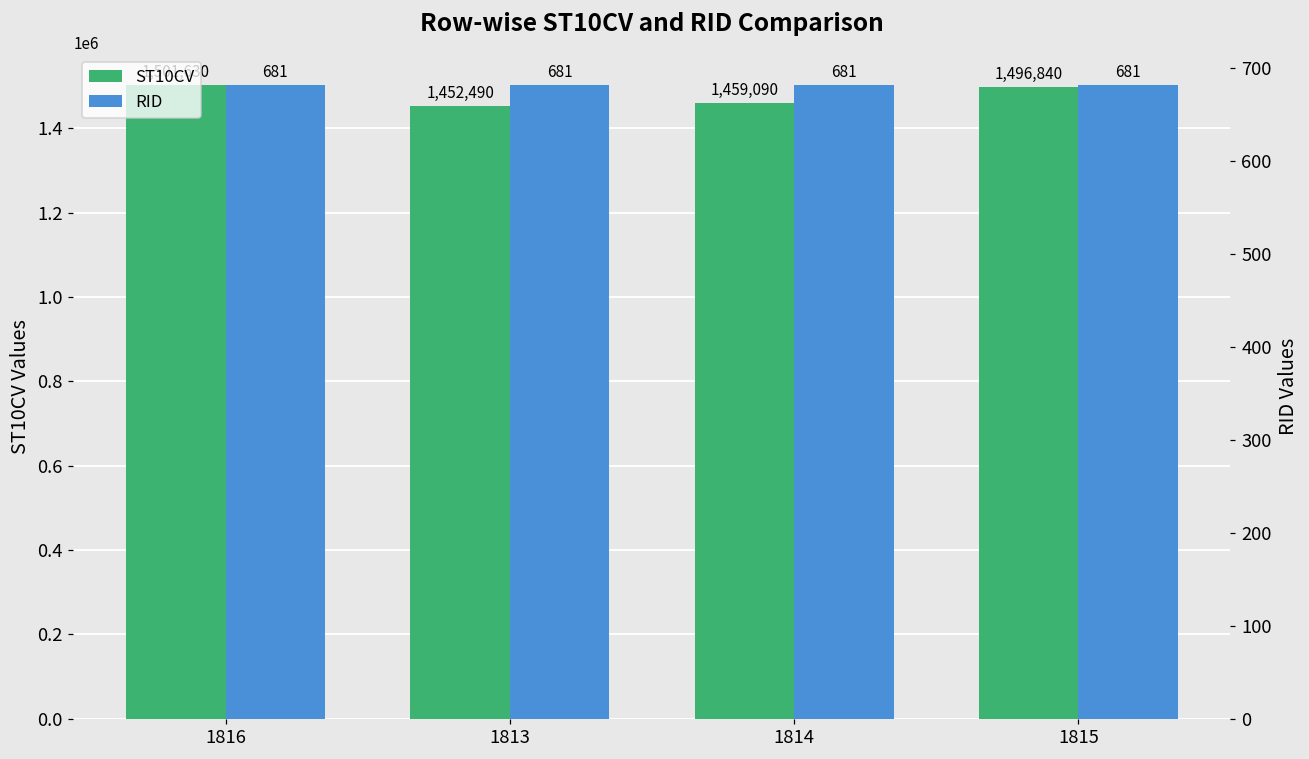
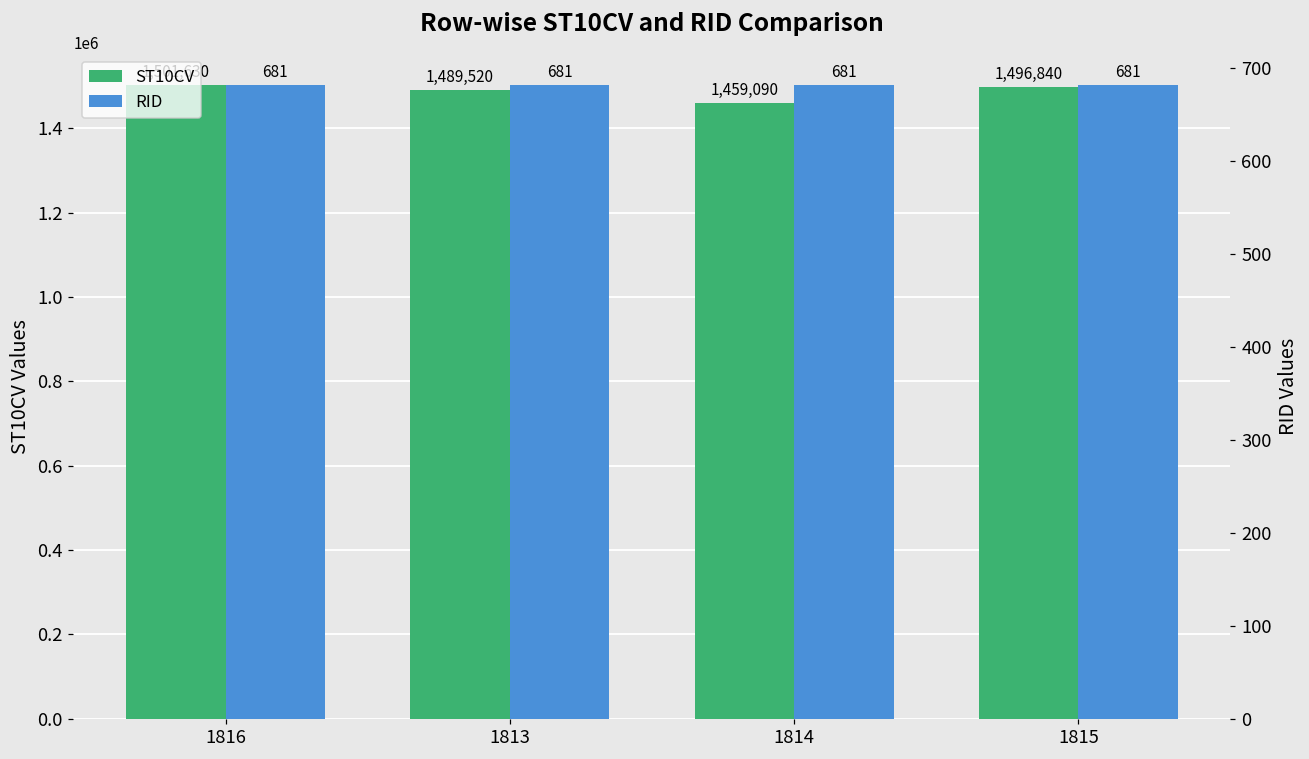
ST10CV, 1813: 1,452,490 -> 1,489,520
